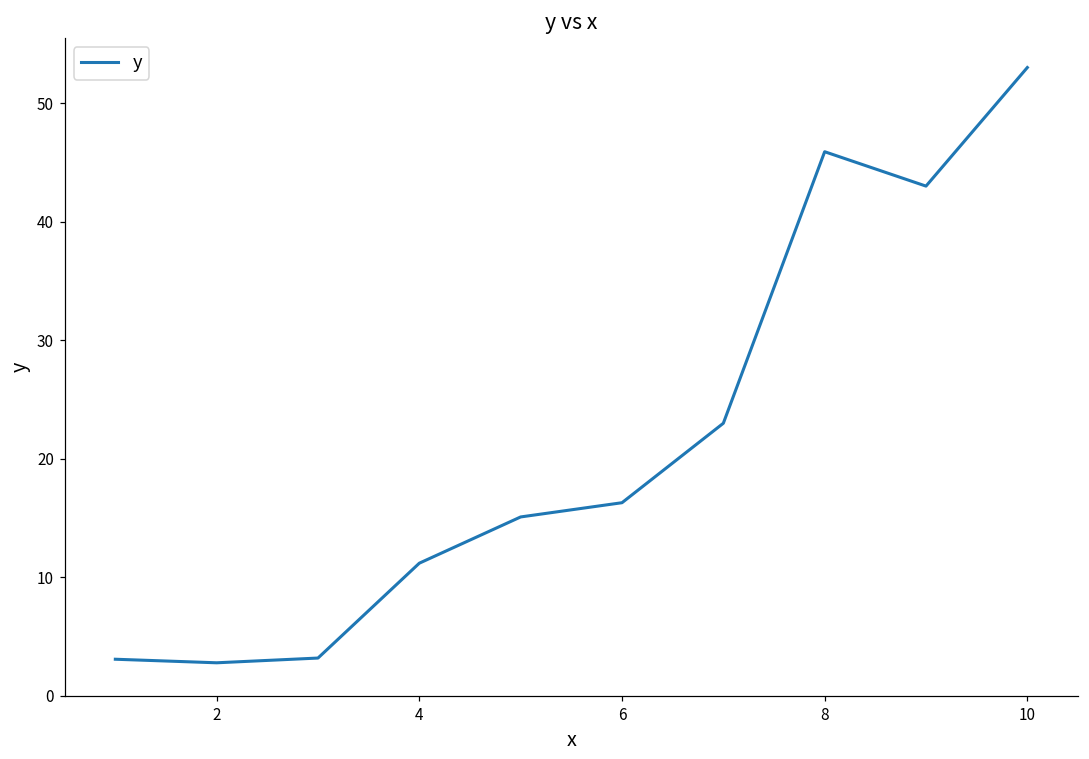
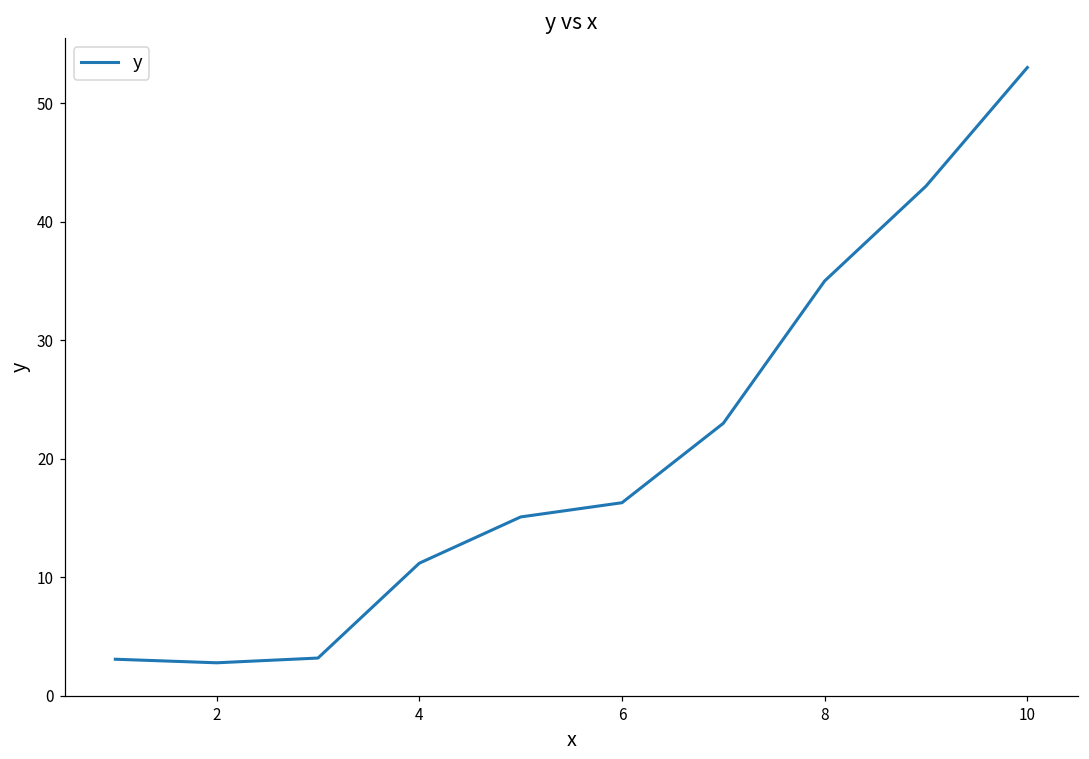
8: 45.9 -> 35.0
